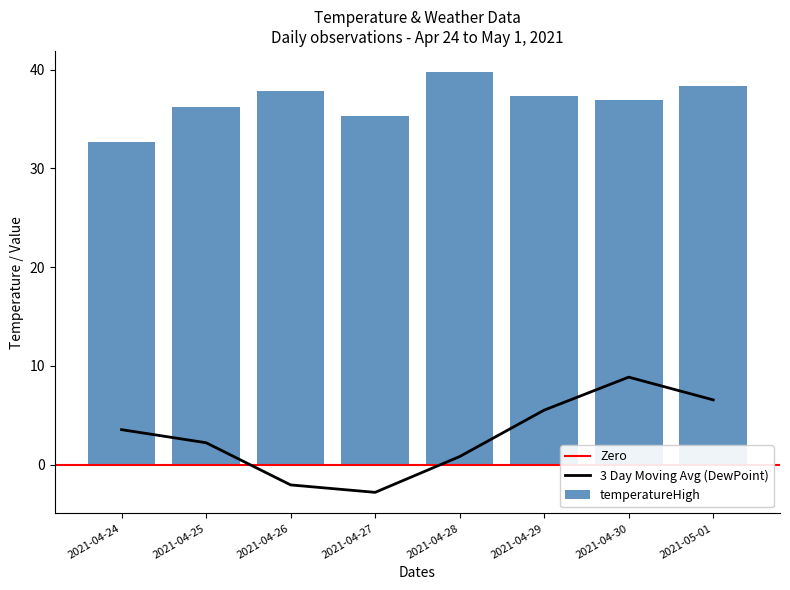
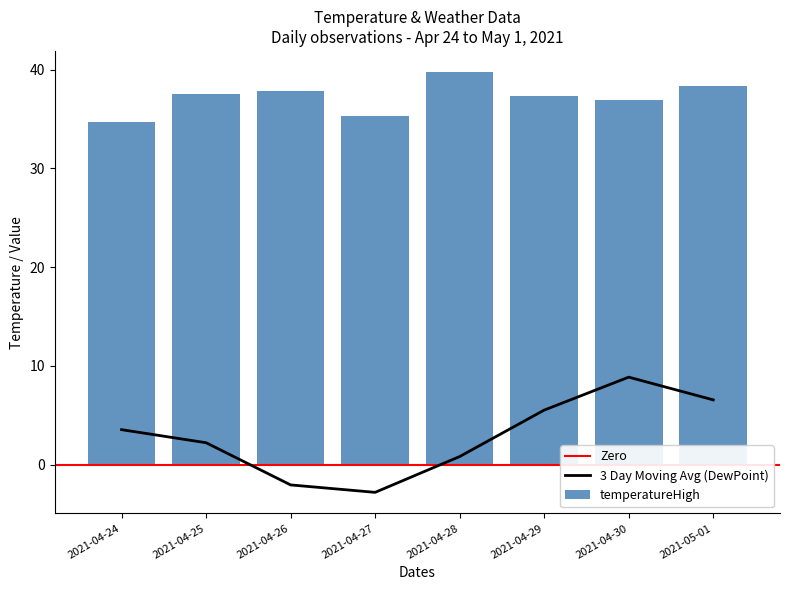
temperatureHigh, 2021-04-24: 33 -> 35
temperatureHigh, 2021-04-25: 36 -> 38
